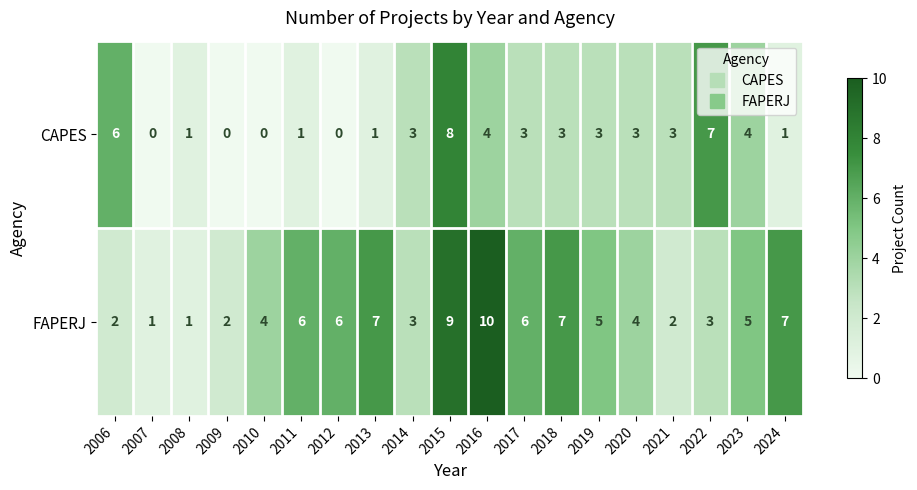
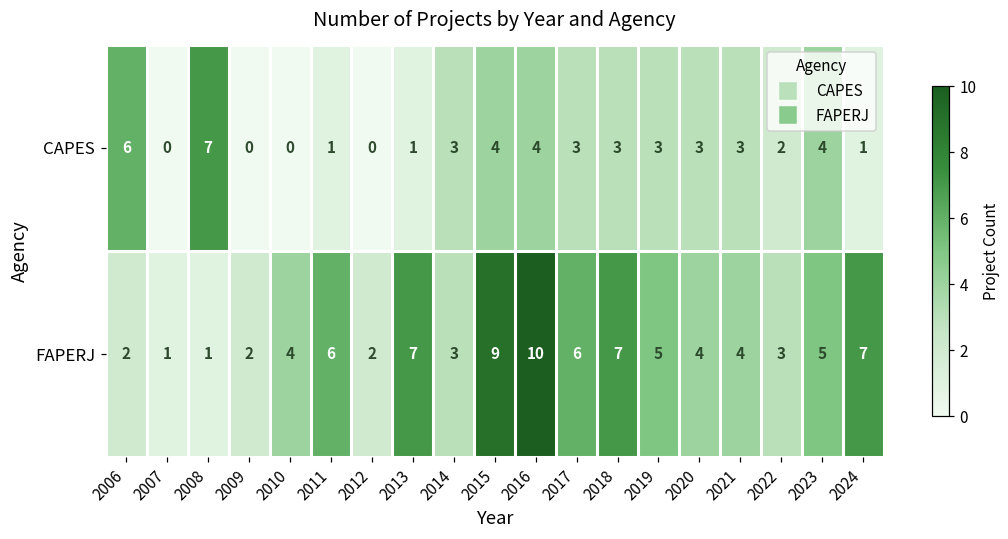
CAPES, 2008: 1 -> 7
CAPES, 2015: 8 -> 4
CAPES, 2022: 7 -> 2
FAPERJ, 2012: 6 -> 2
FAPERJ, 2021: 2 -> 4
